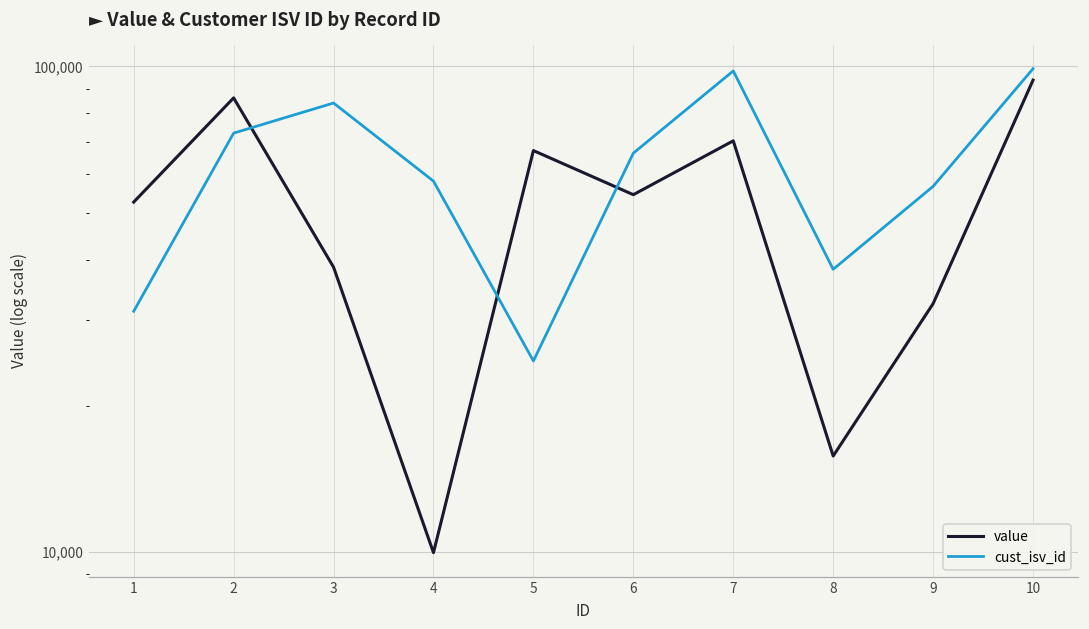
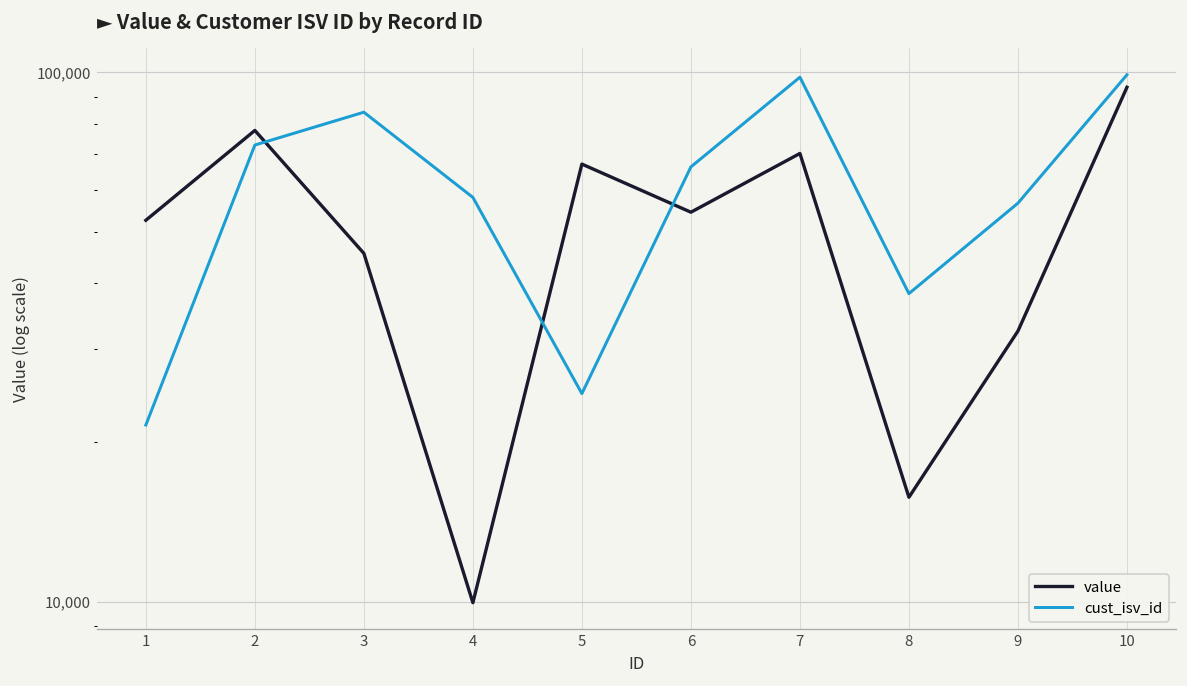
cust_isv_id, 1: 31,000 -> 22,000
value, 2: 86,000 -> 78,000
value, 3: 39,000 -> 45,000
